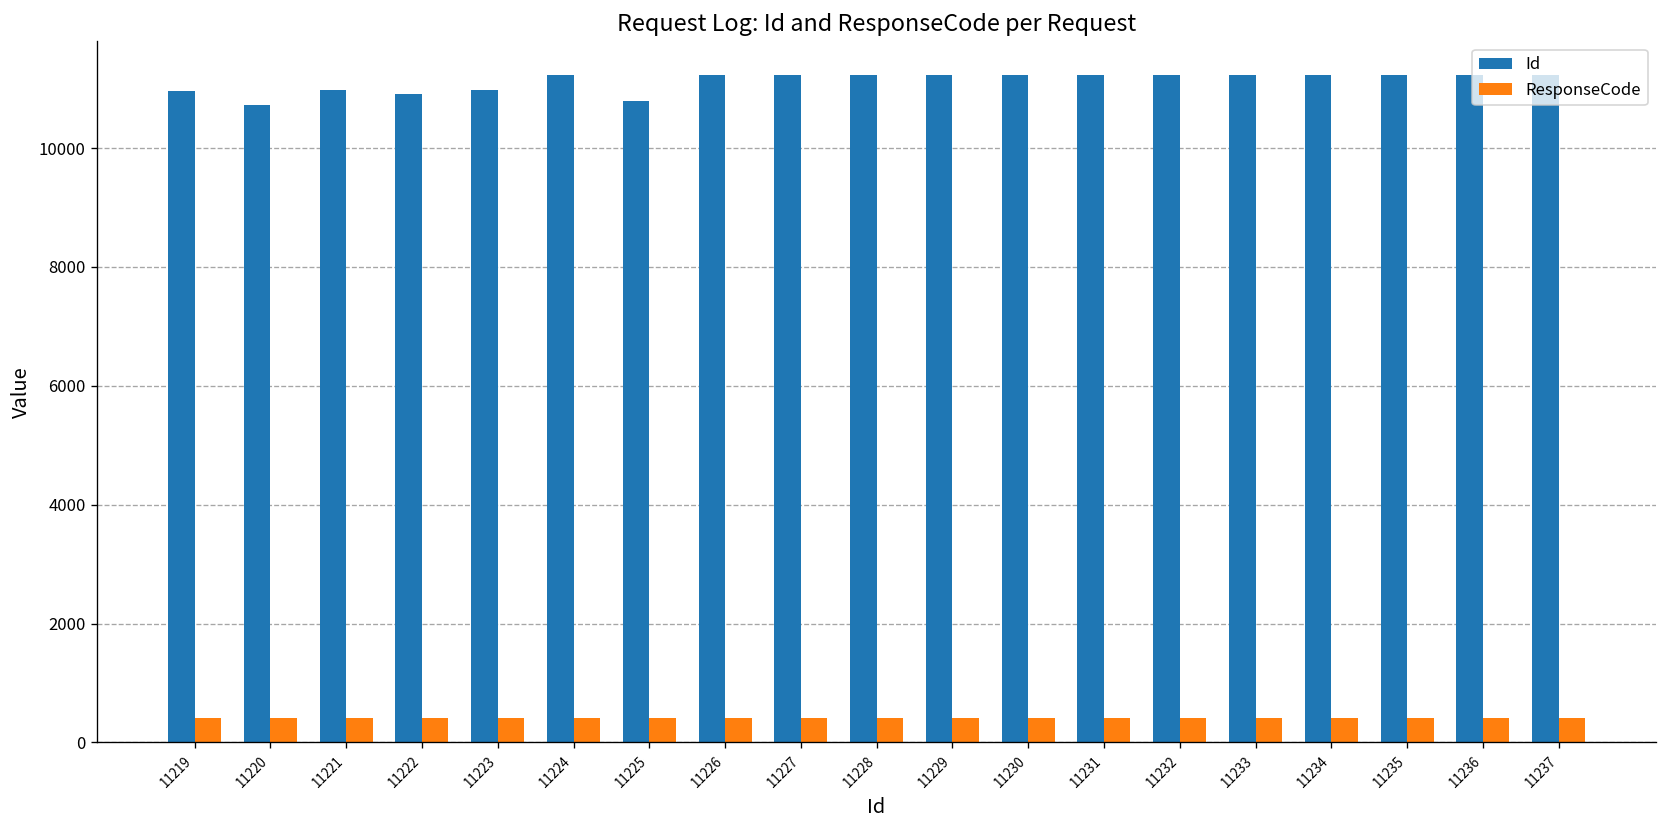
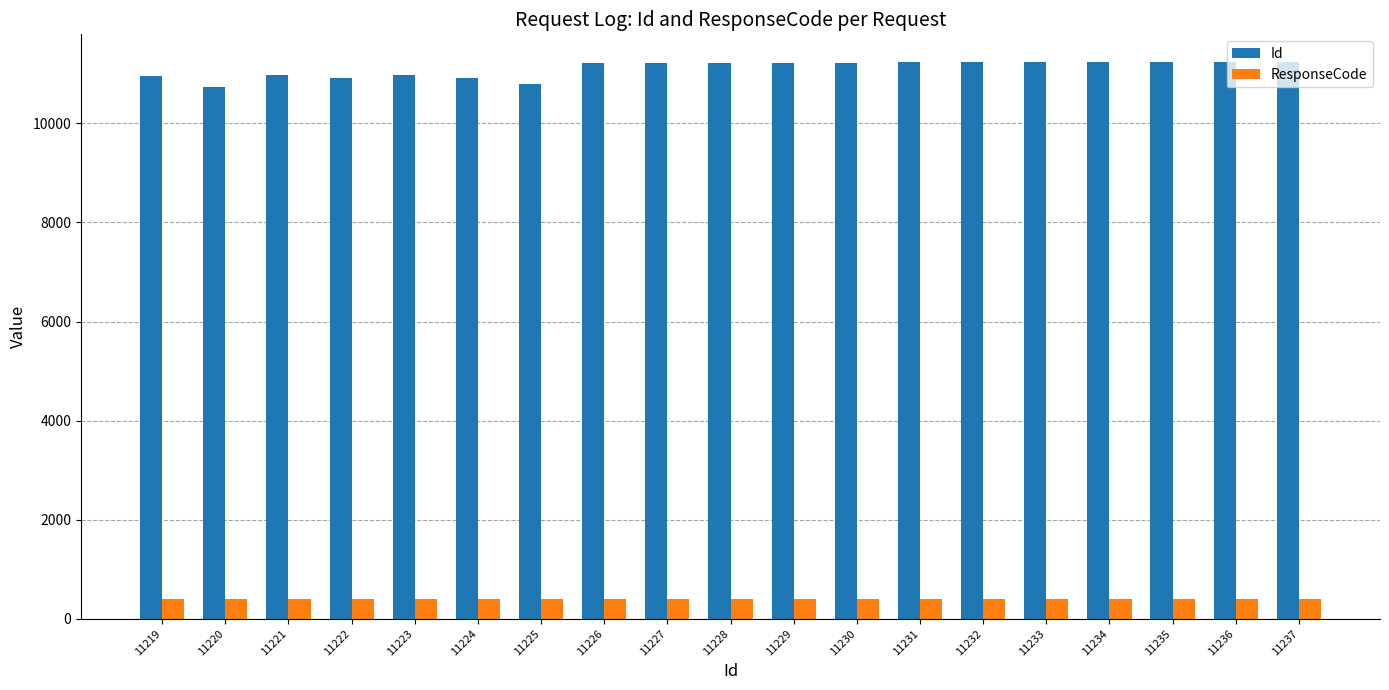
Id, 11224: 11200 -> 10900
